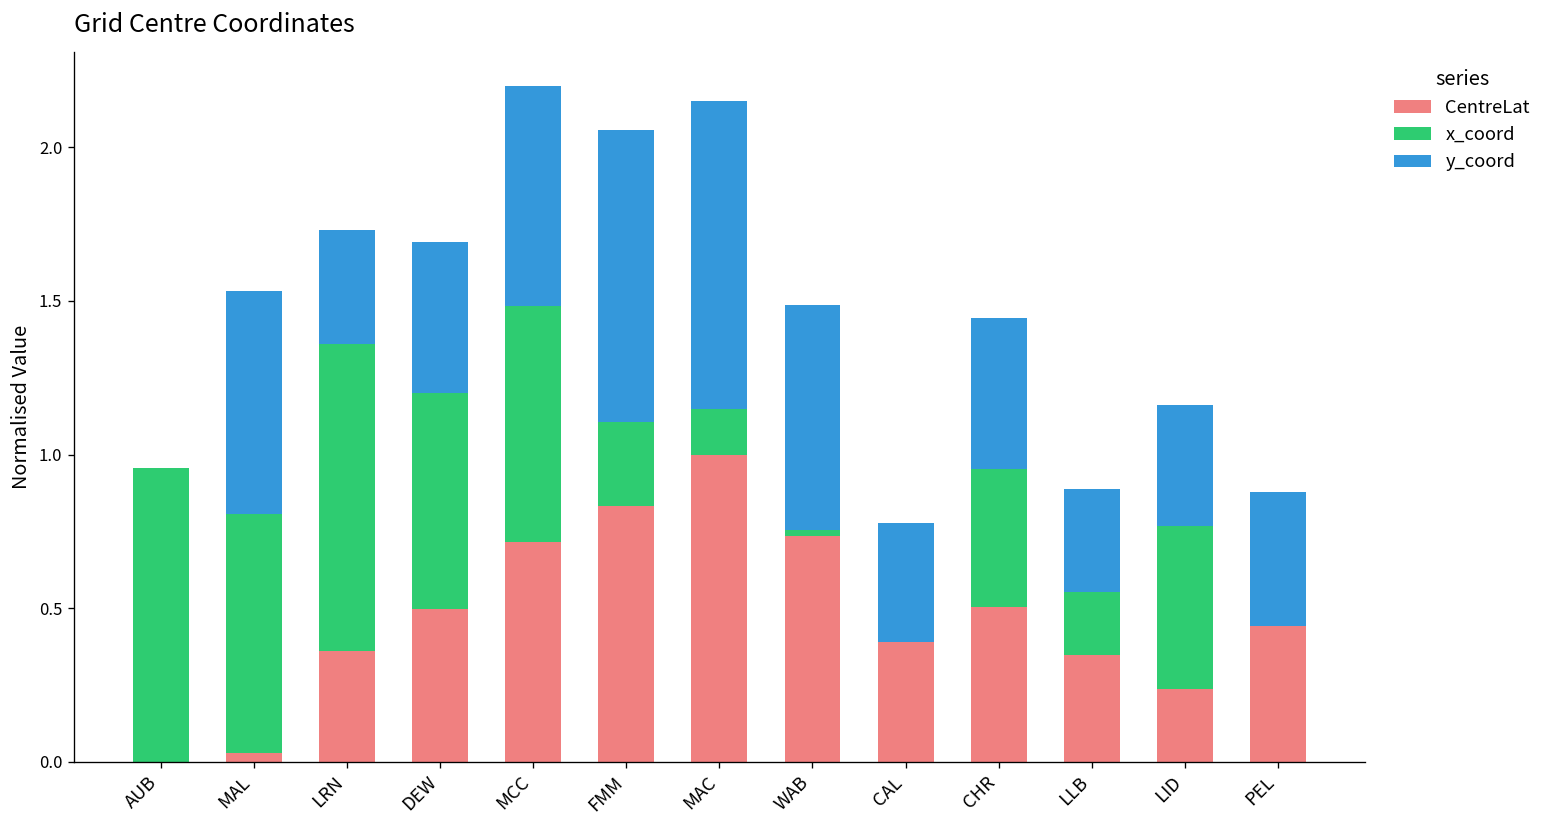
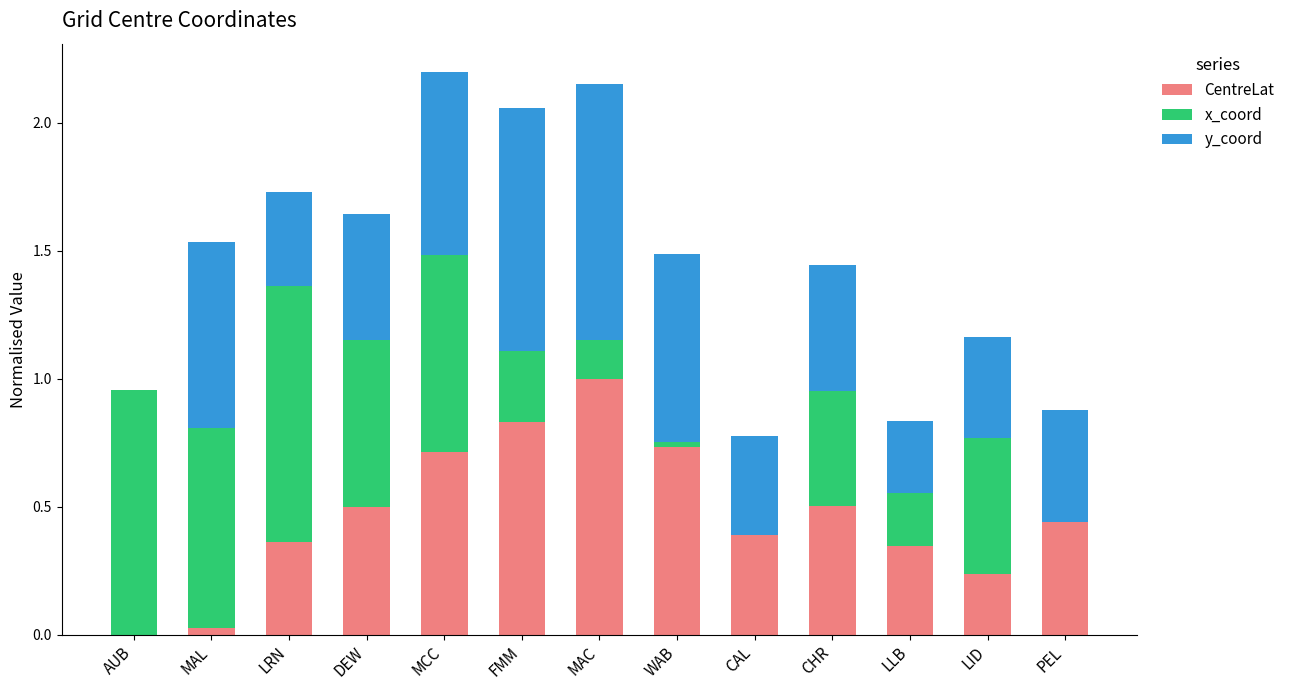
x_coord, DEW: 0.70 -> 0.66
y_coord, LLB: 0.34 -> 0.28
